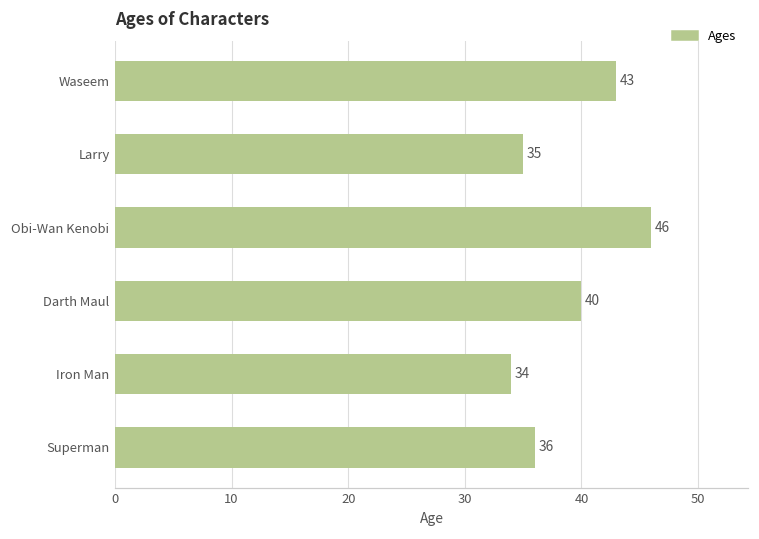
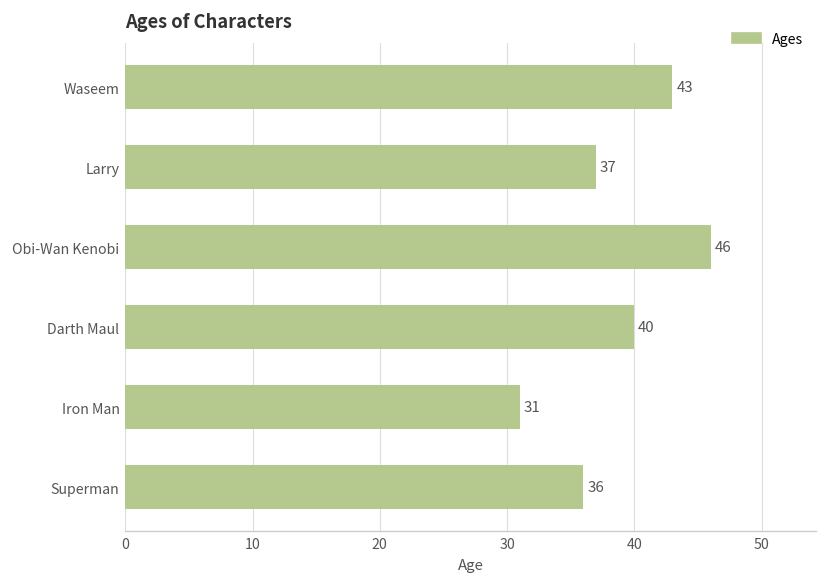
Larry: 35 -> 37
Iron Man: 34 -> 31
